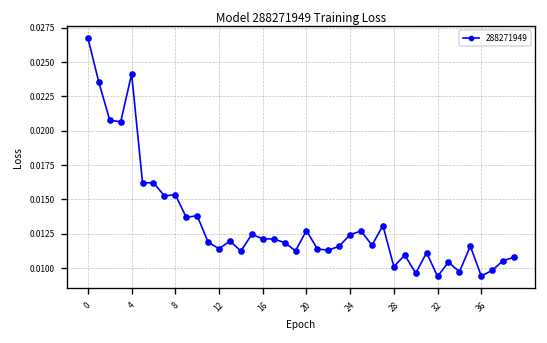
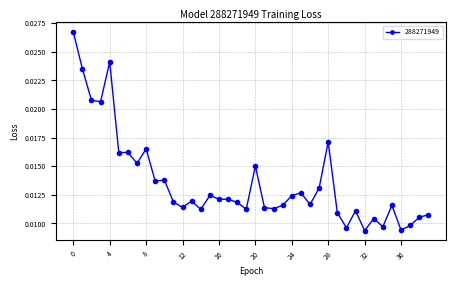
8: 0.0153 -> 0.0165
20: 0.0127 -> 0.0150
28: 0.0101 -> 0.0171
